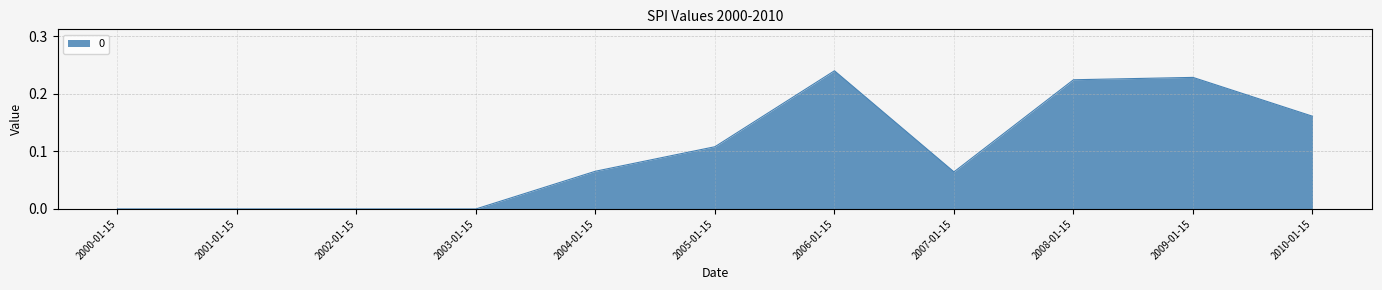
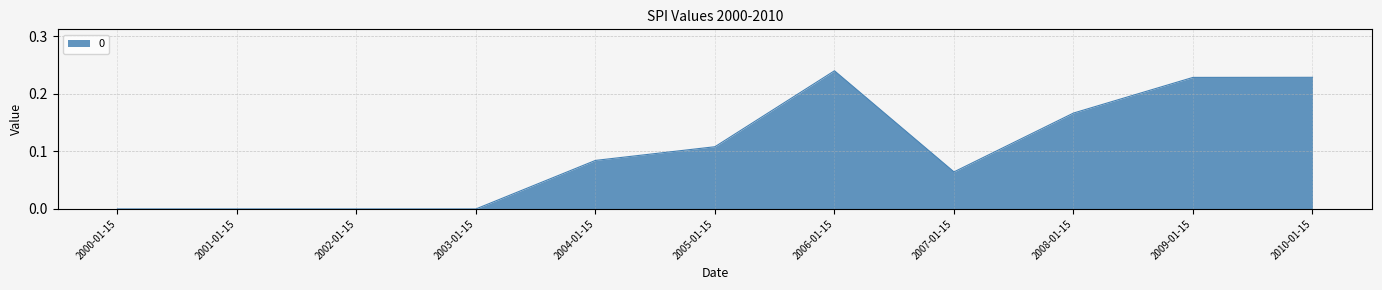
2004-01-15: 0.07 -> 0.08
2008-01-15: 0.22 -> 0.17
2010-01-15: 0.16 -> 0.23
